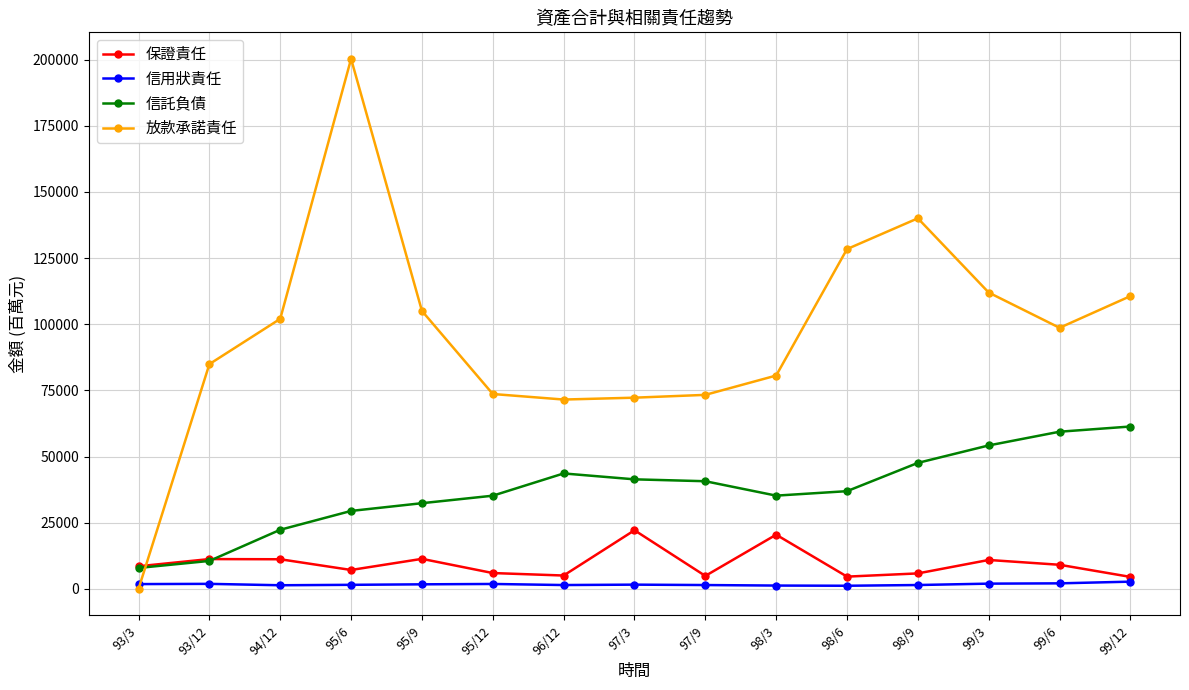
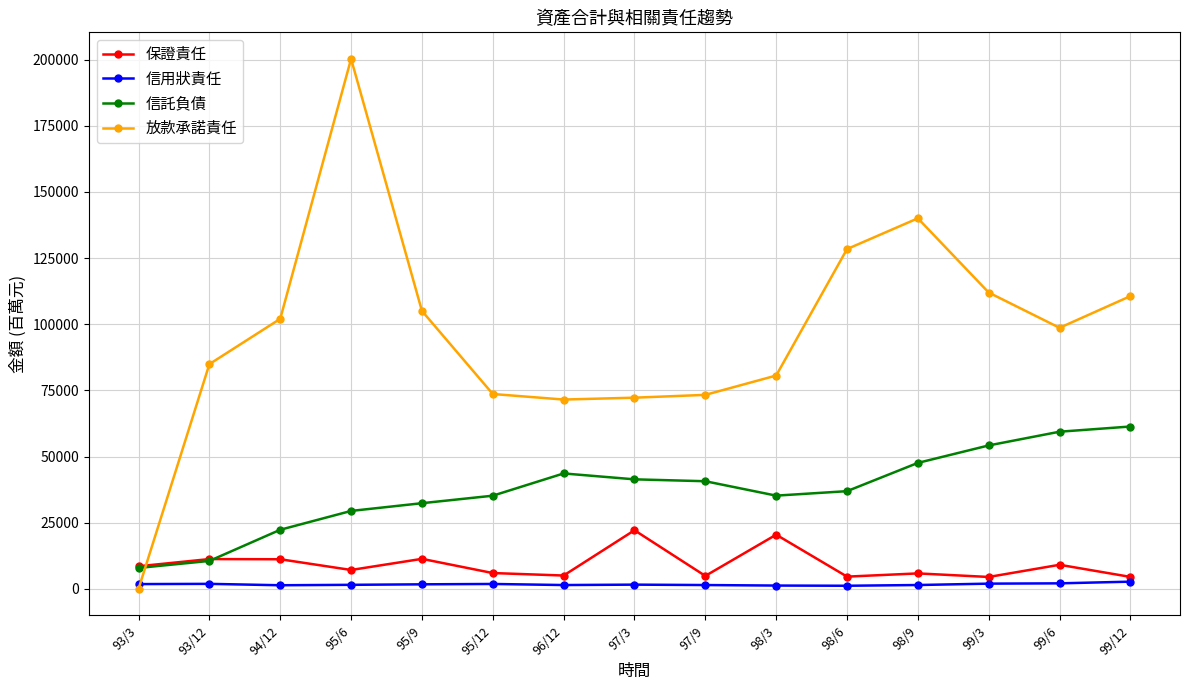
保證責任, 99/3: 11000 -> 4000
